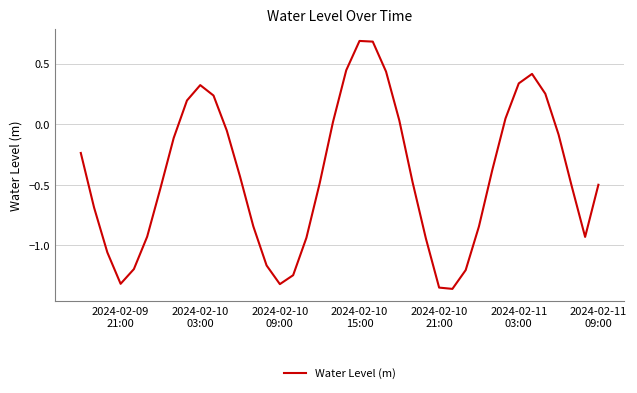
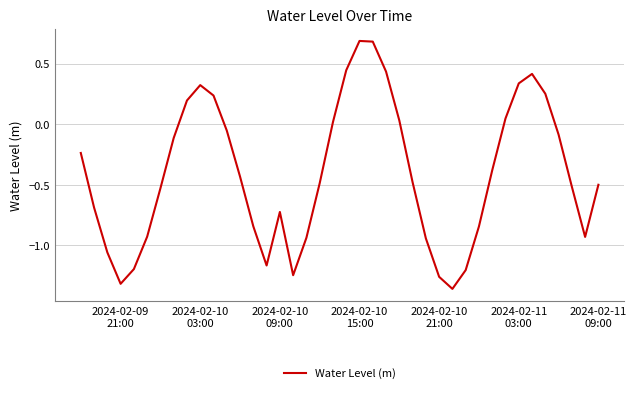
2024-02-10 09:00: -1.32 -> -0.72
2024-02-10 21:00: -1.35 -> -1.26
